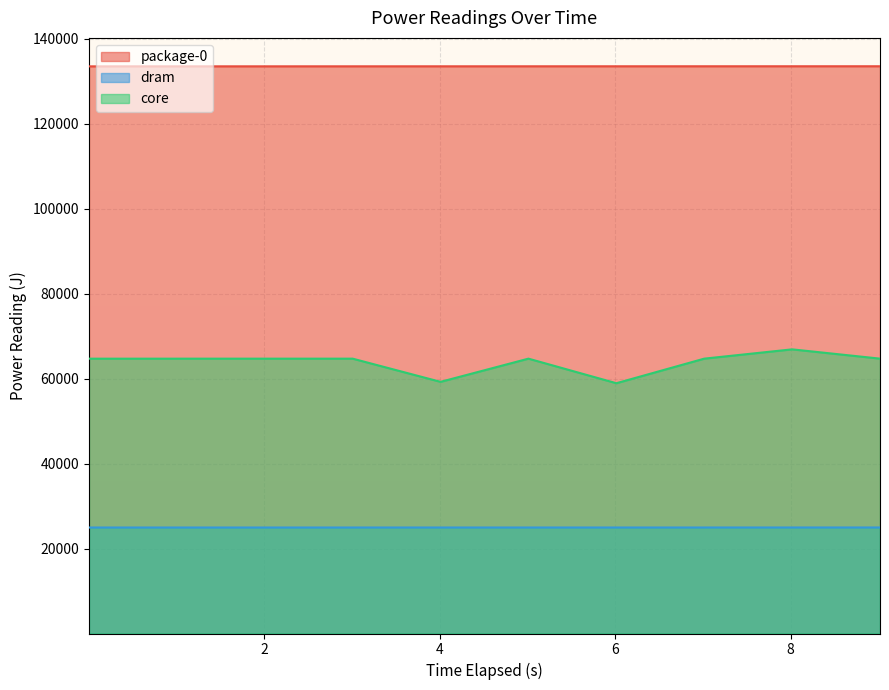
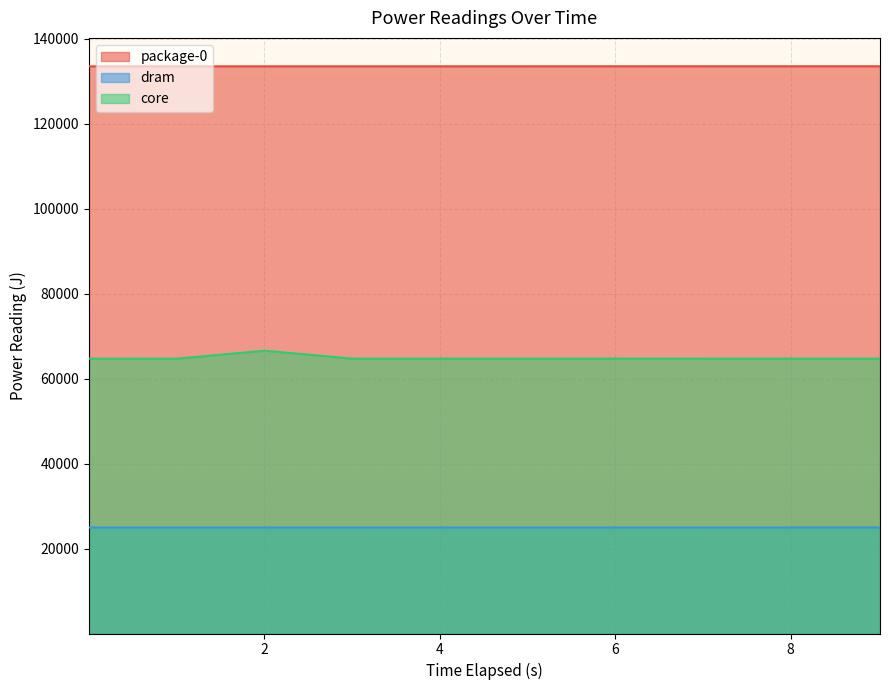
core, 2: 65000 -> 67000
core, 4: 59000 -> 65000
core, 6: 59000 -> 65000
core, 8: 67000 -> 65000
